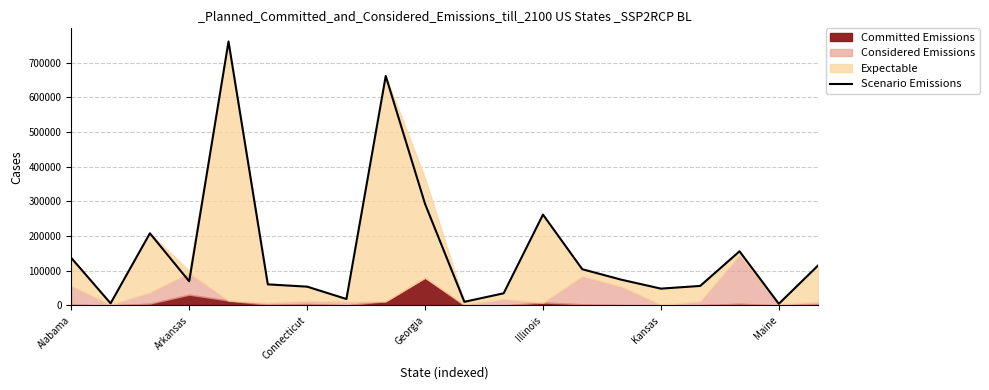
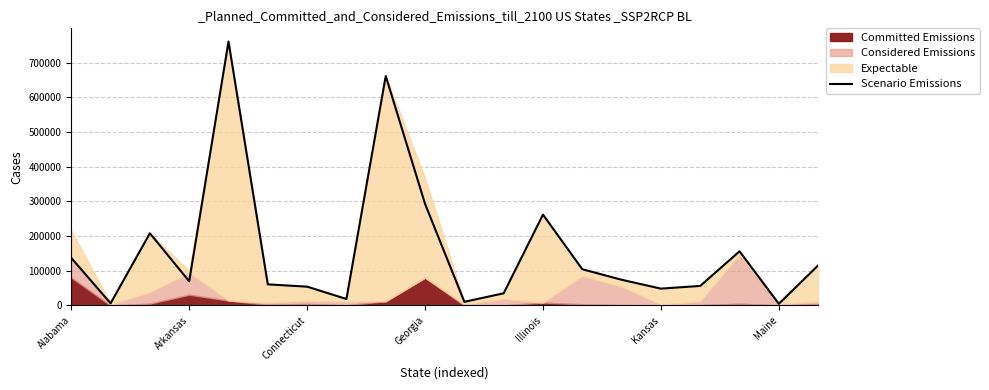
Committed Emissions, Alabama: 0 -> 80000
